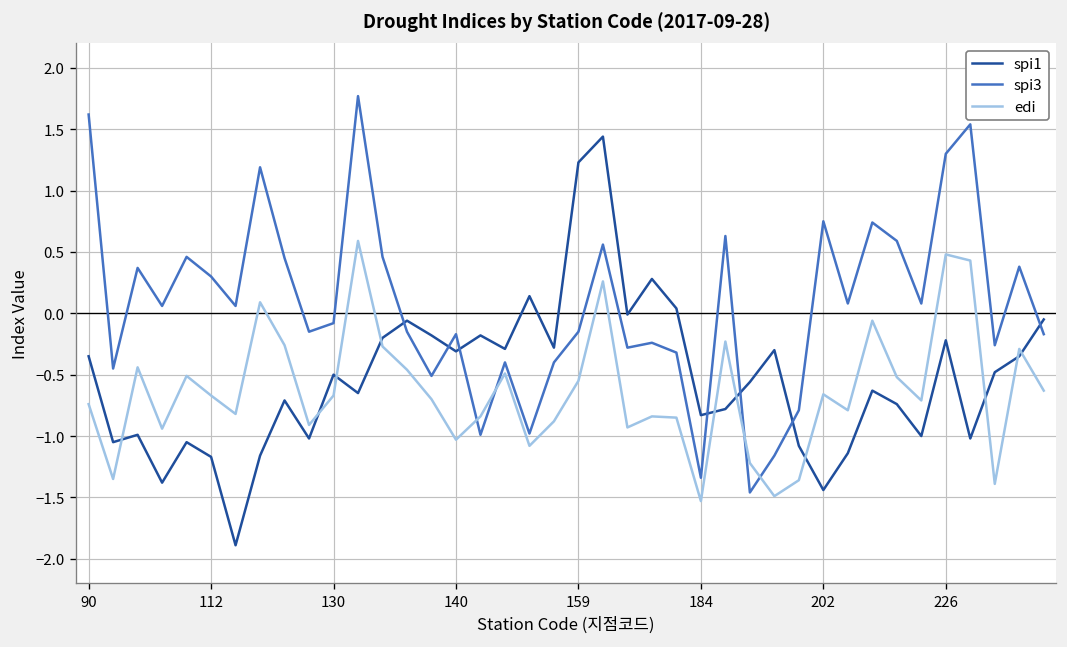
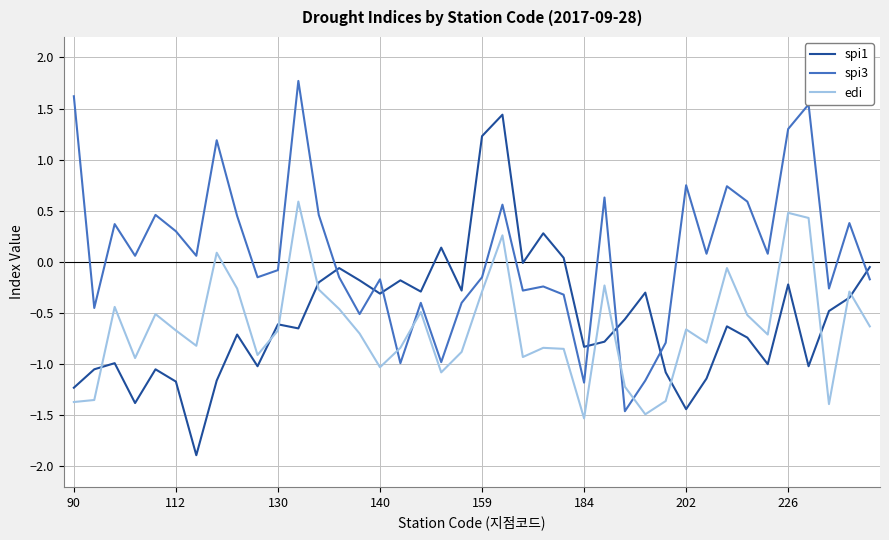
spi1, 90: -0.35 -> -1.23
edi, 90: -0.74 -> -1.37
spi1, 130: -0.50 -> -0.61
edi, 159: -0.55 -> -0.29
spi3, 184: -1.34 -> -1.18
